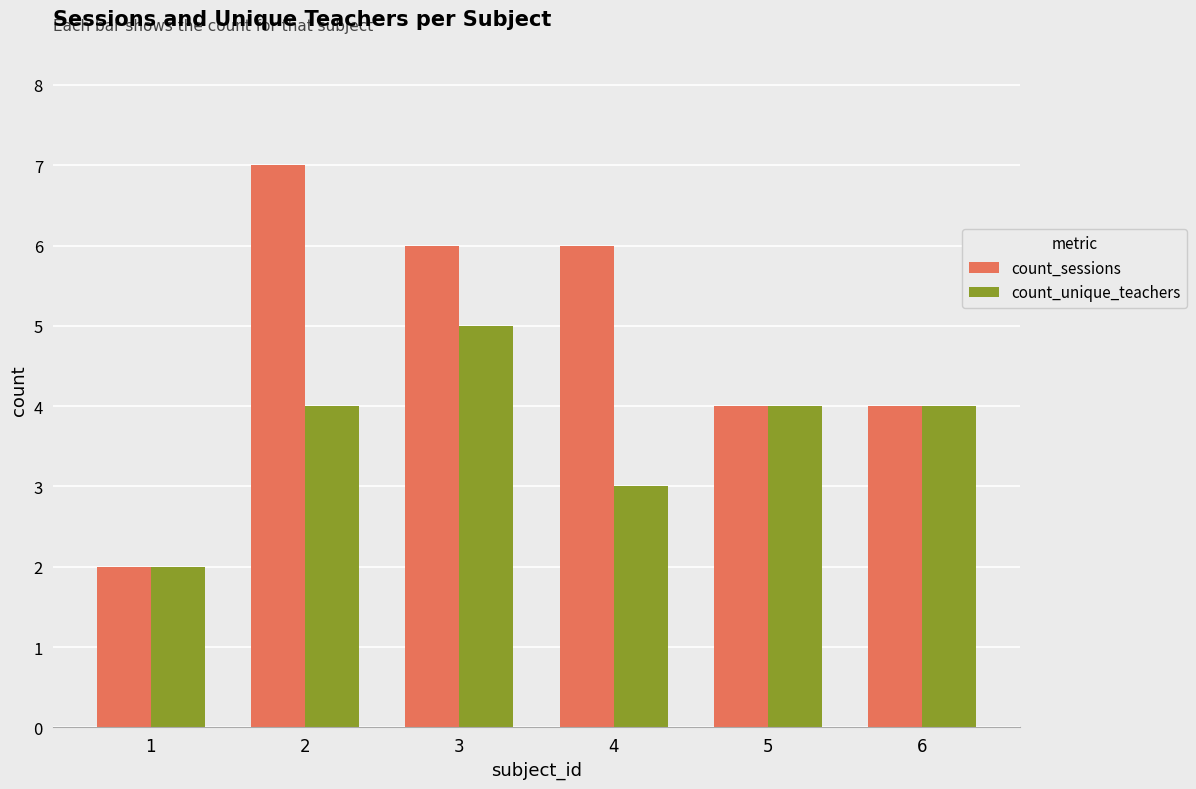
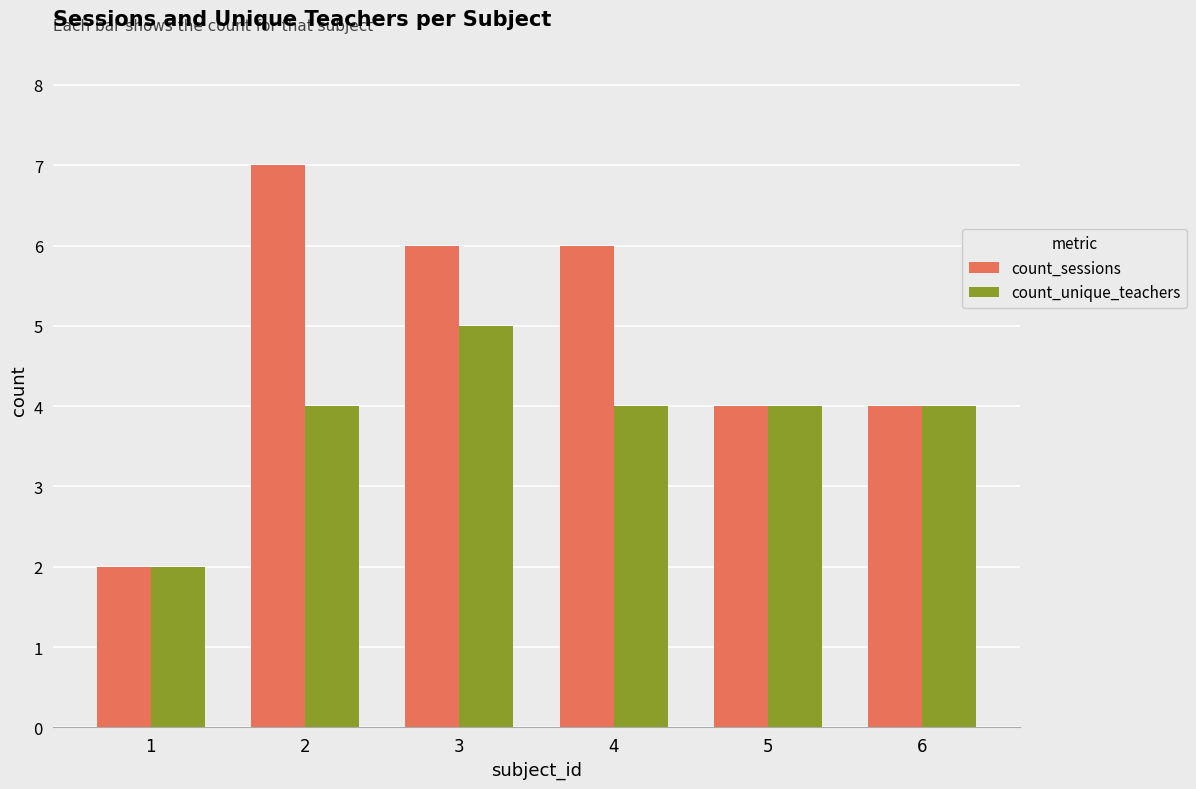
count_unique_teachers, 4: 3 -> 4
